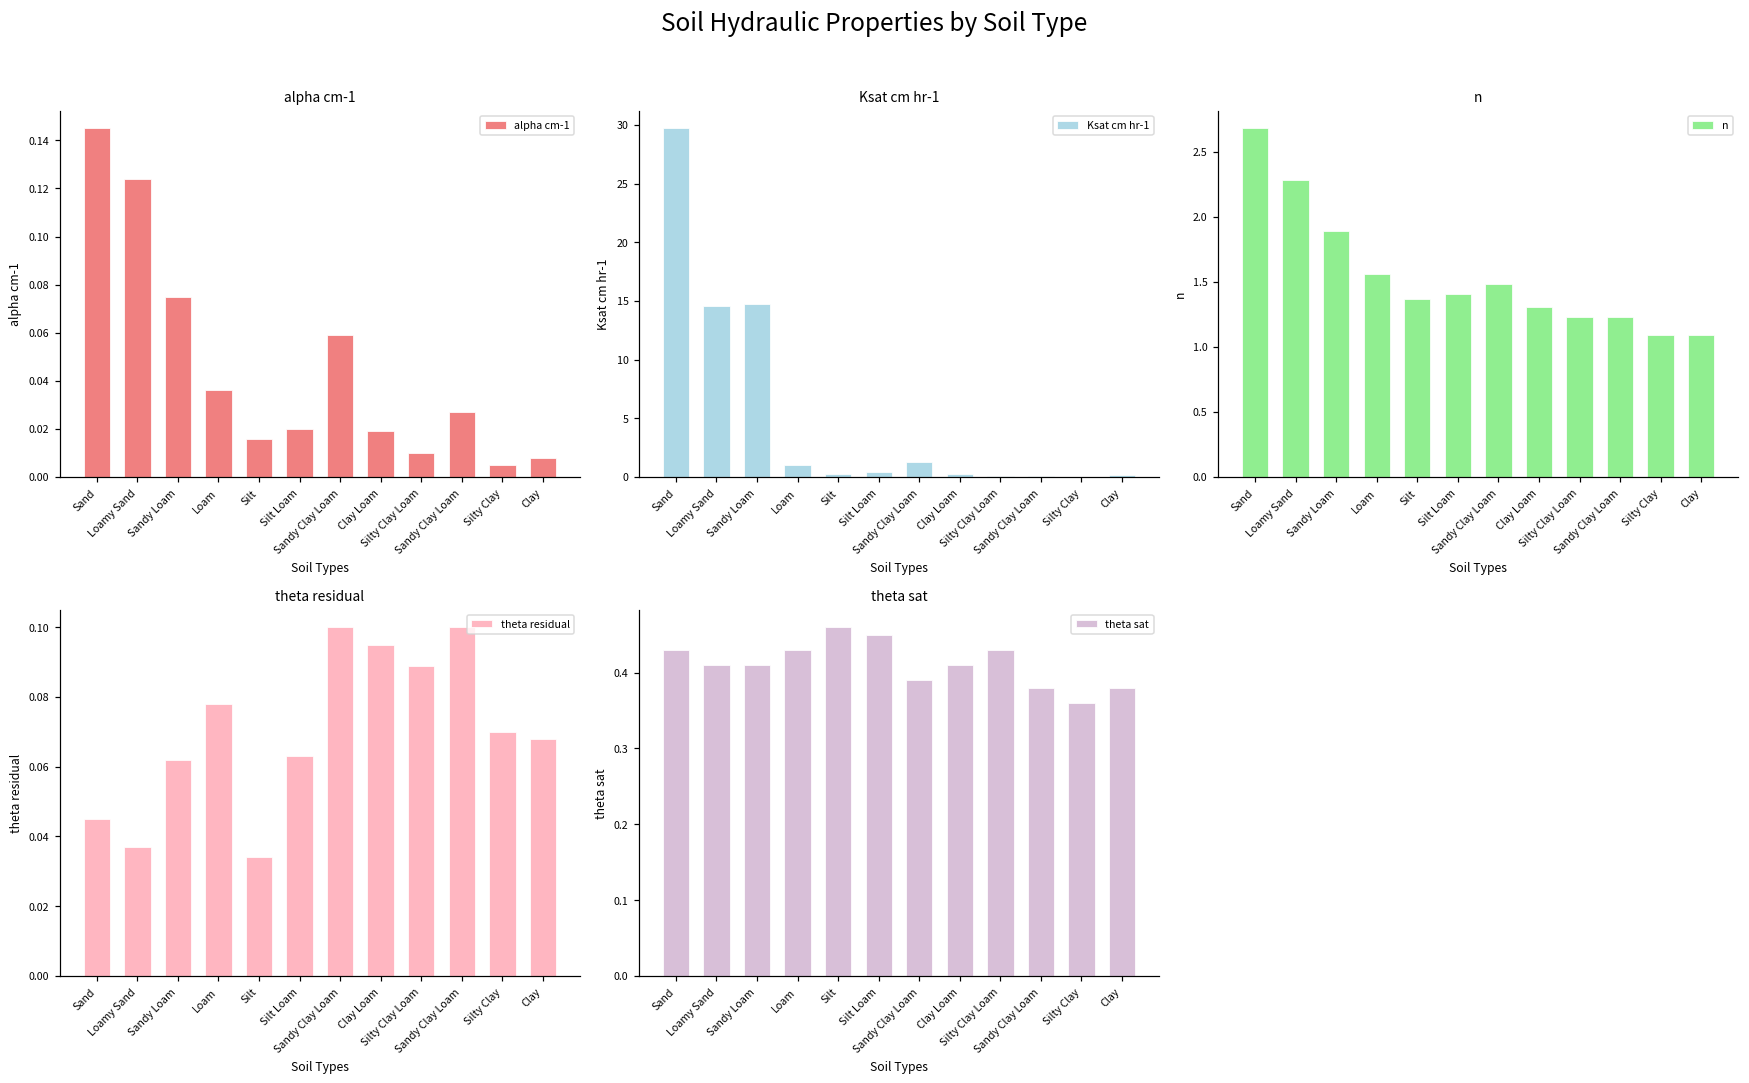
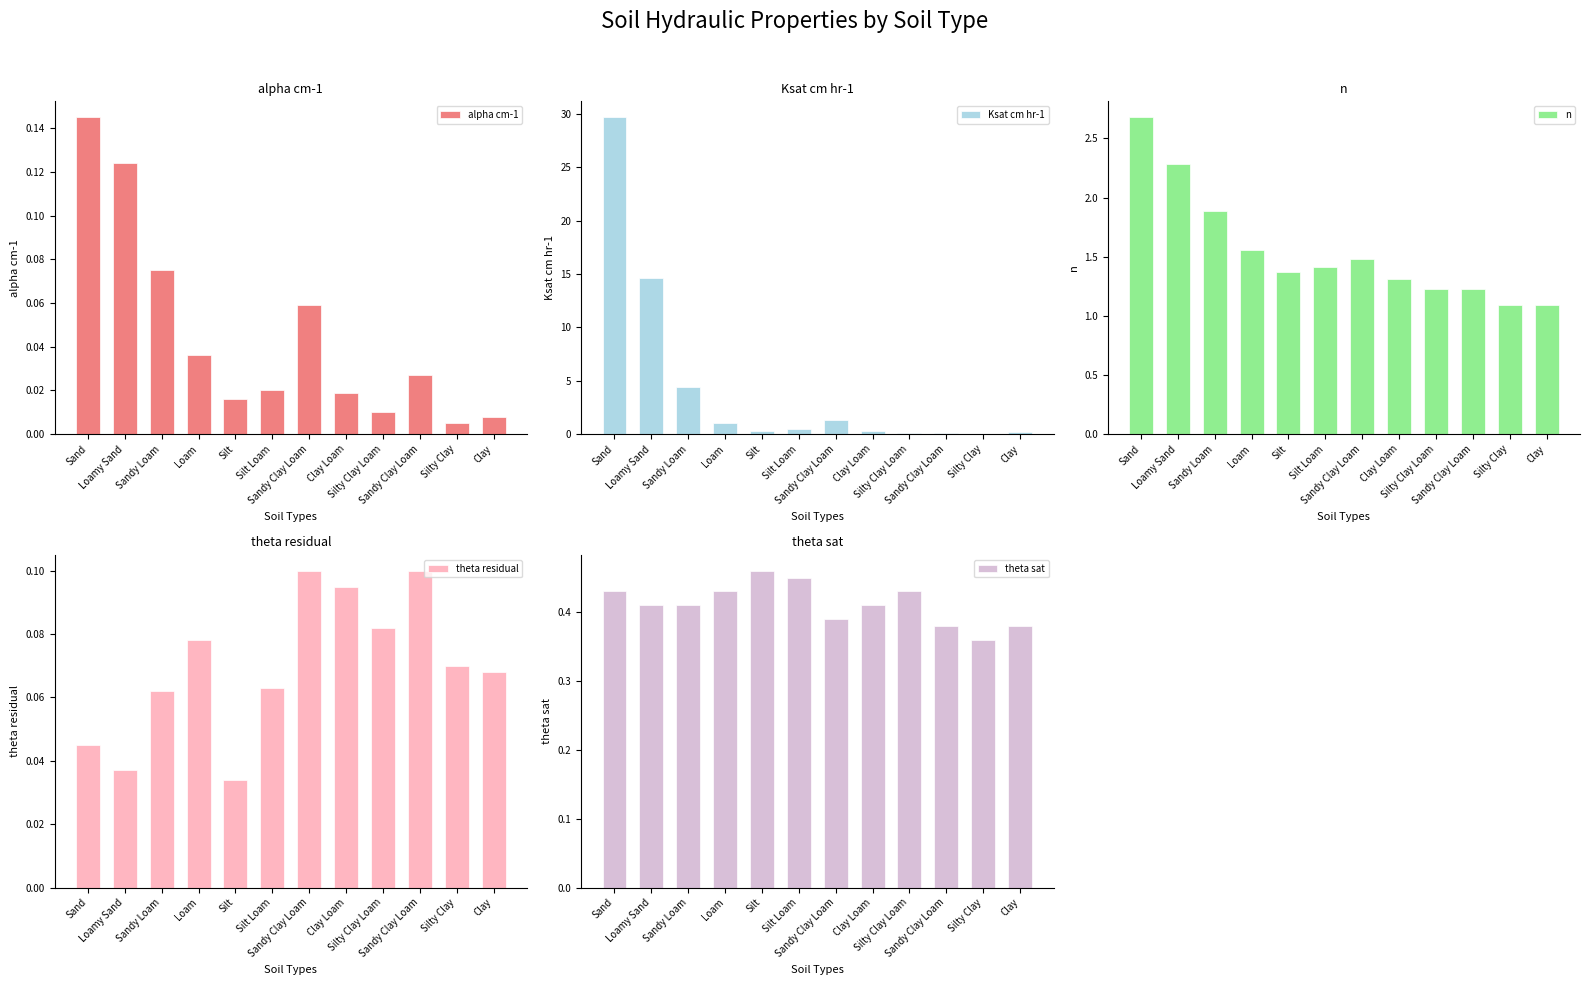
Ksat cm hr-1, Sandy Loam: 14.7 -> 4.4
theta residual, Silty Clay Loam: 0.089 -> 0.082
